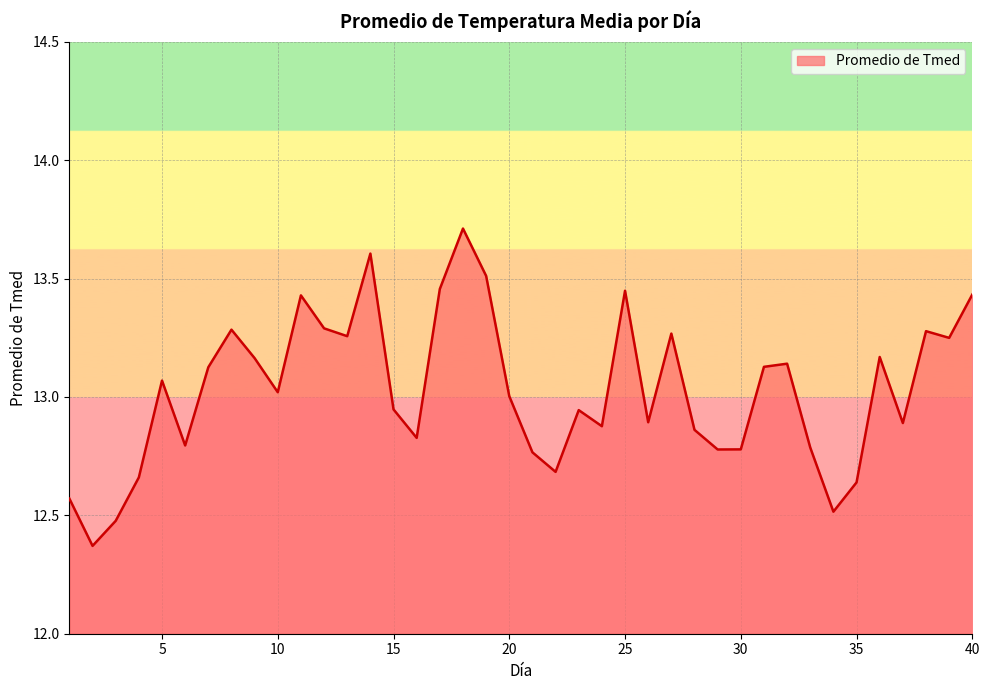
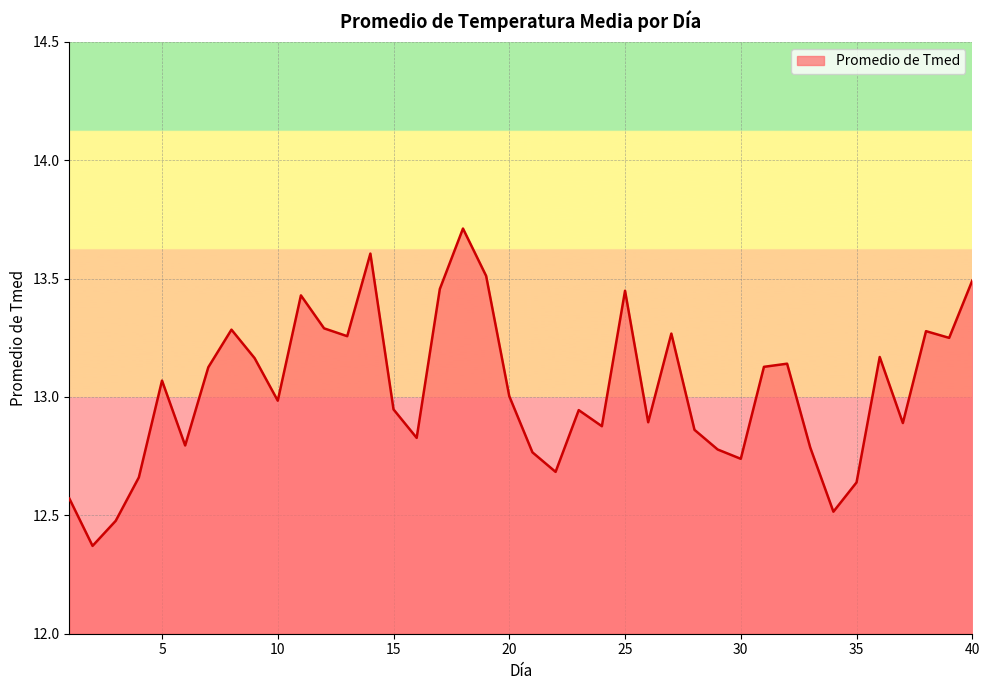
10: 13.02 -> 12.98
30: 12.78 -> 12.74
40: 13.43 -> 13.49
